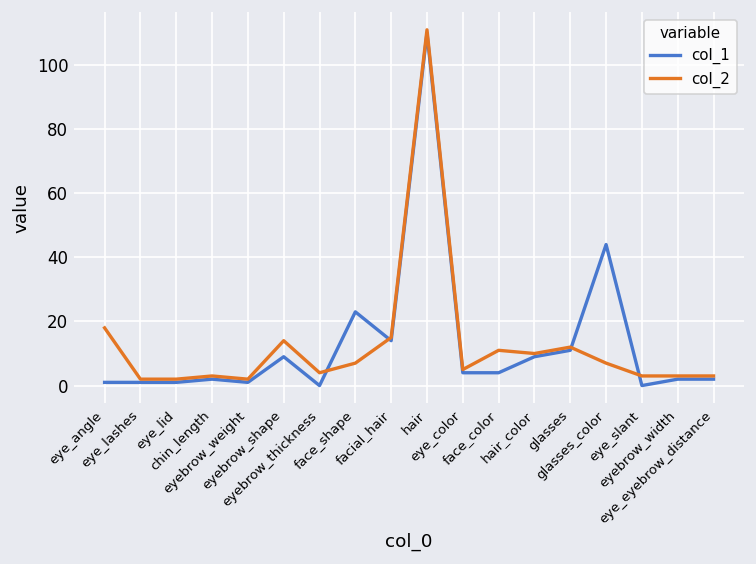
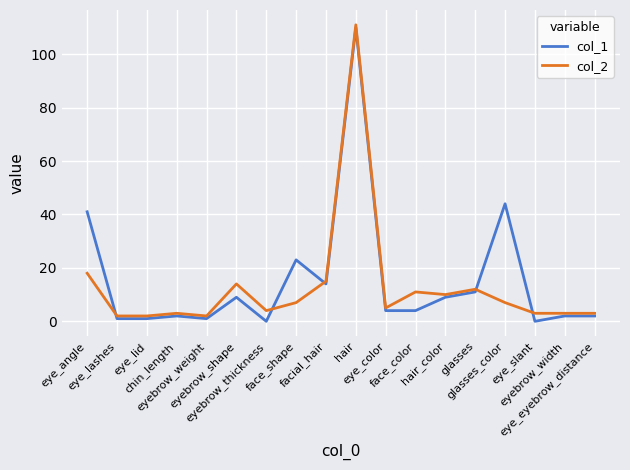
col_1, eye_angle: 1 -> 41
